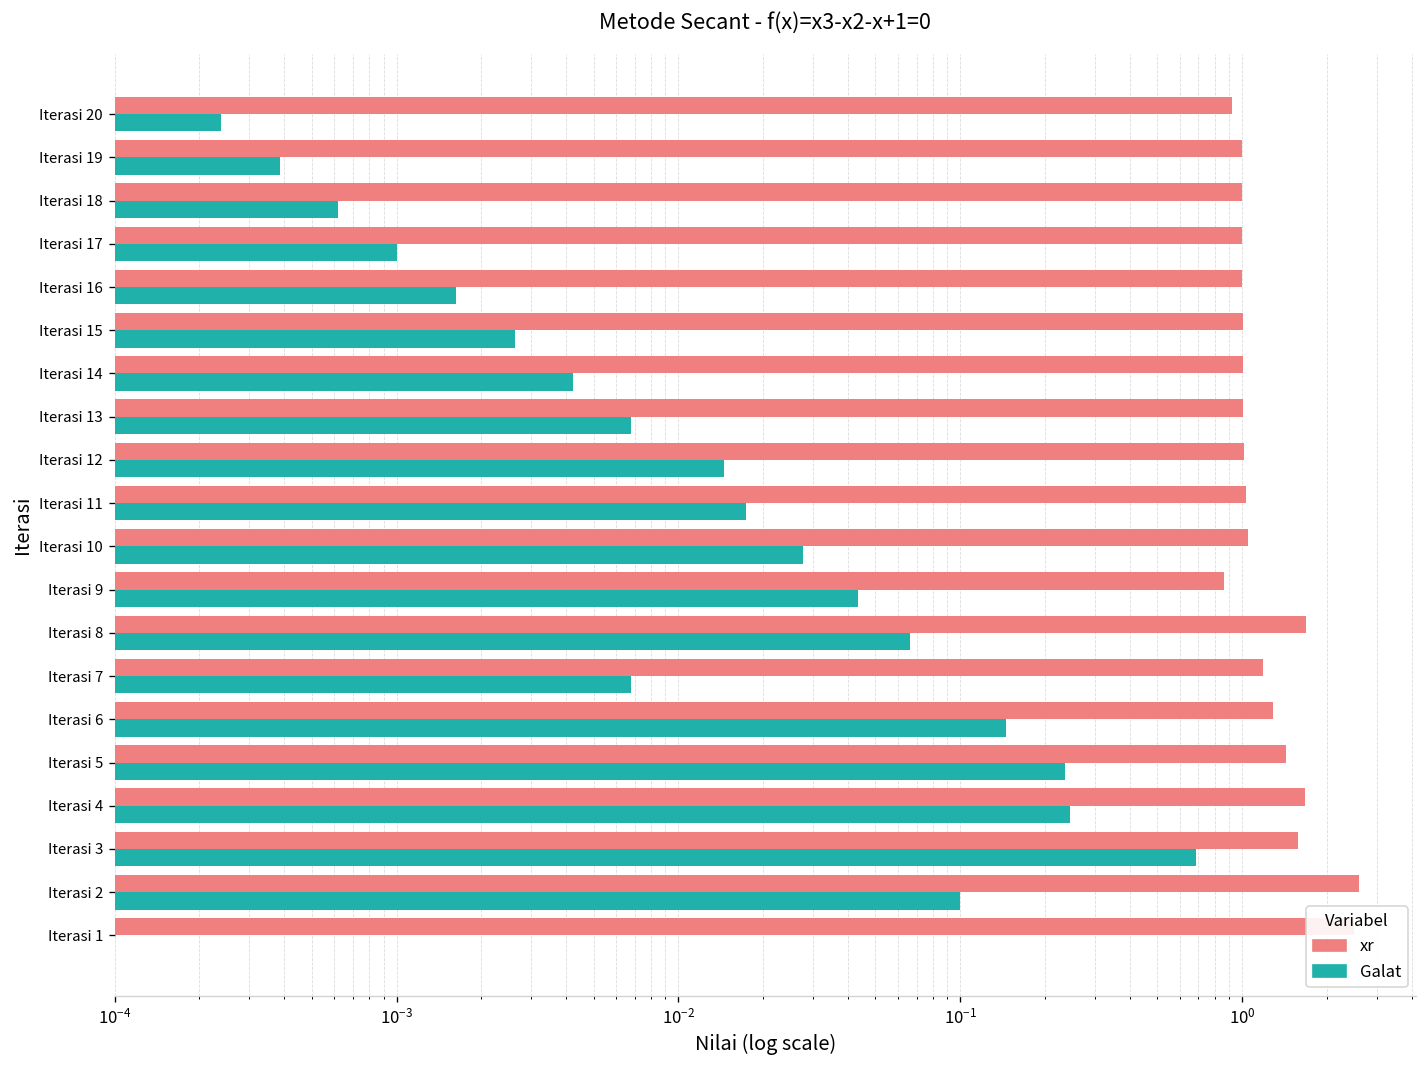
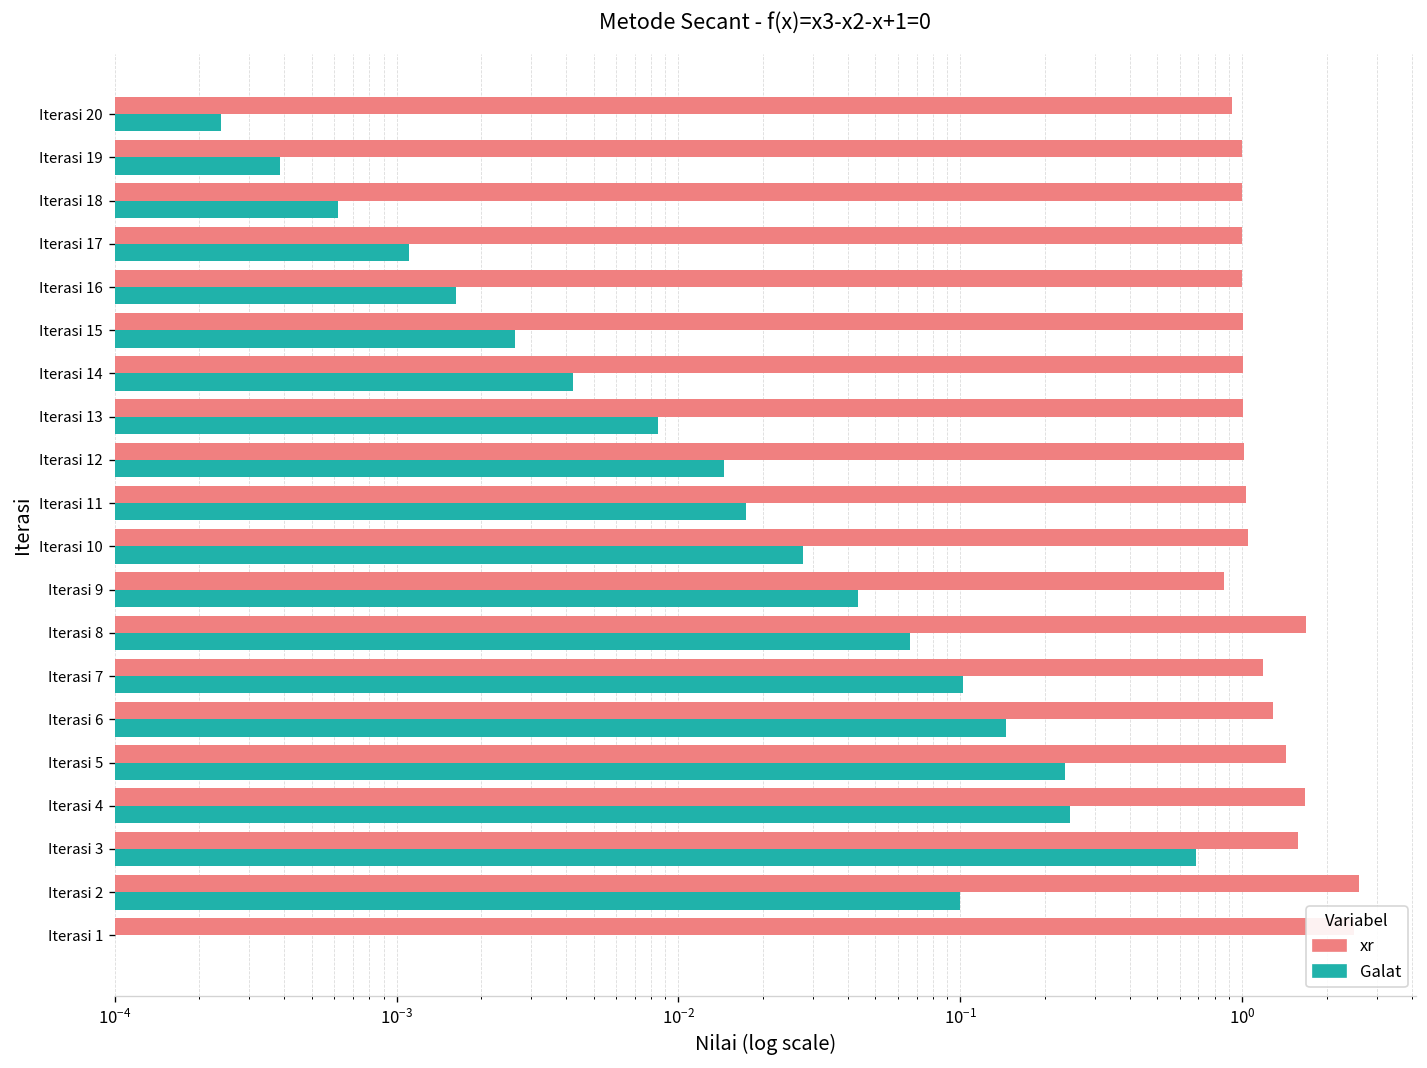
Galat, Iterasi 17: 0.00101 -> 0.0011
Galat, Iterasi 13: 0.0068 -> 0.0085
Galat, Iterasi 7: 0.0068 -> 0.10
